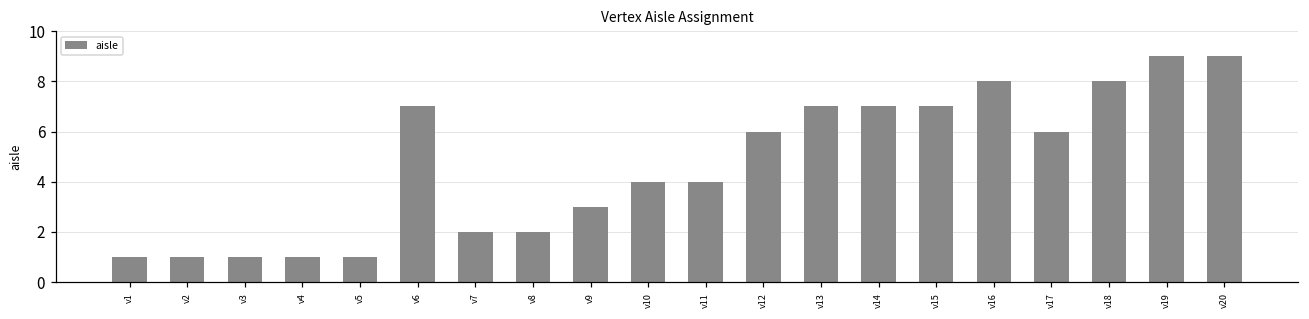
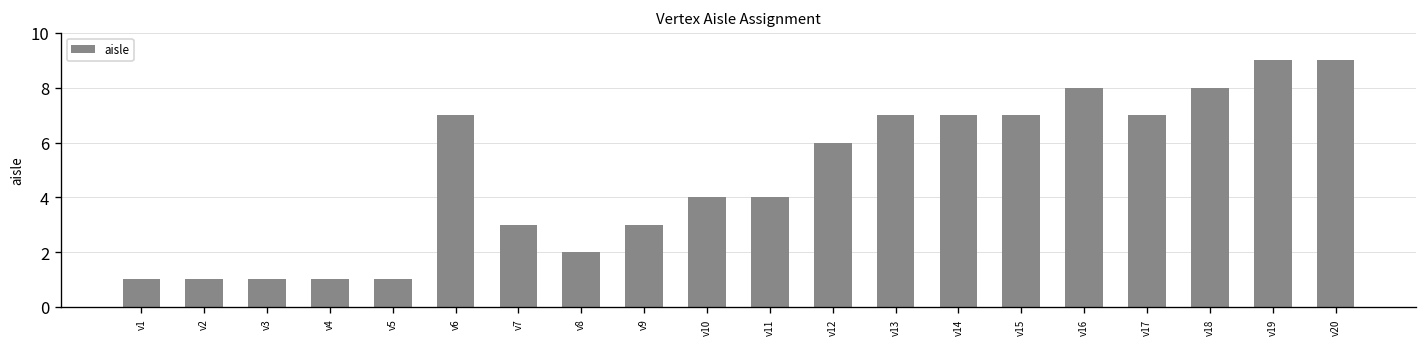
v7: 2 -> 3
v17: 6 -> 7
